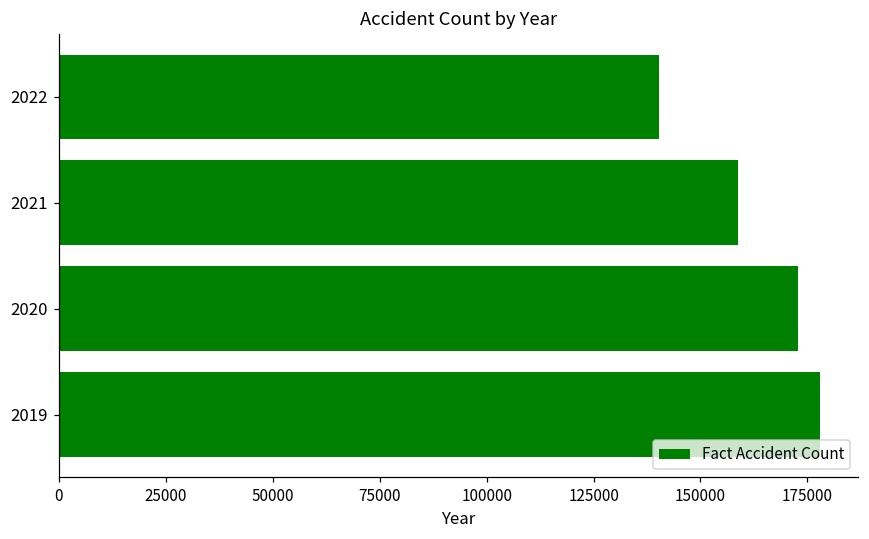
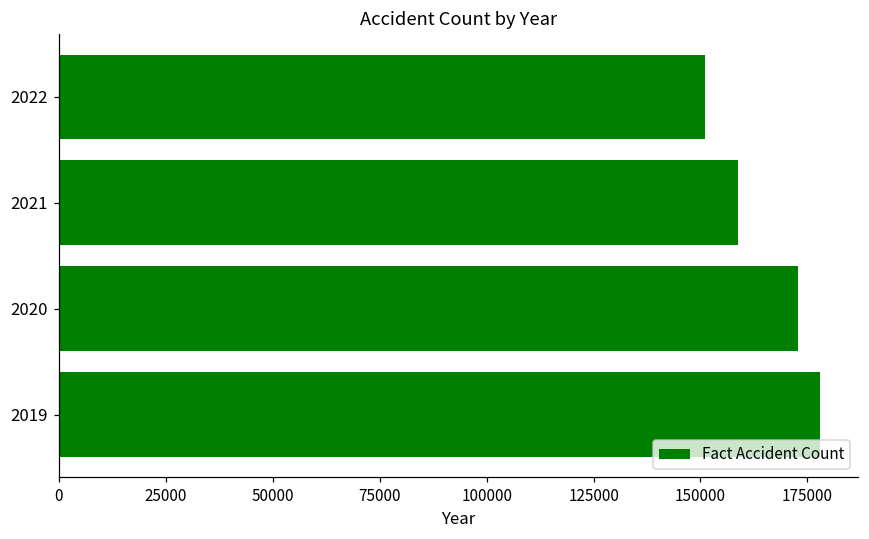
2022: 140000 -> 151000
